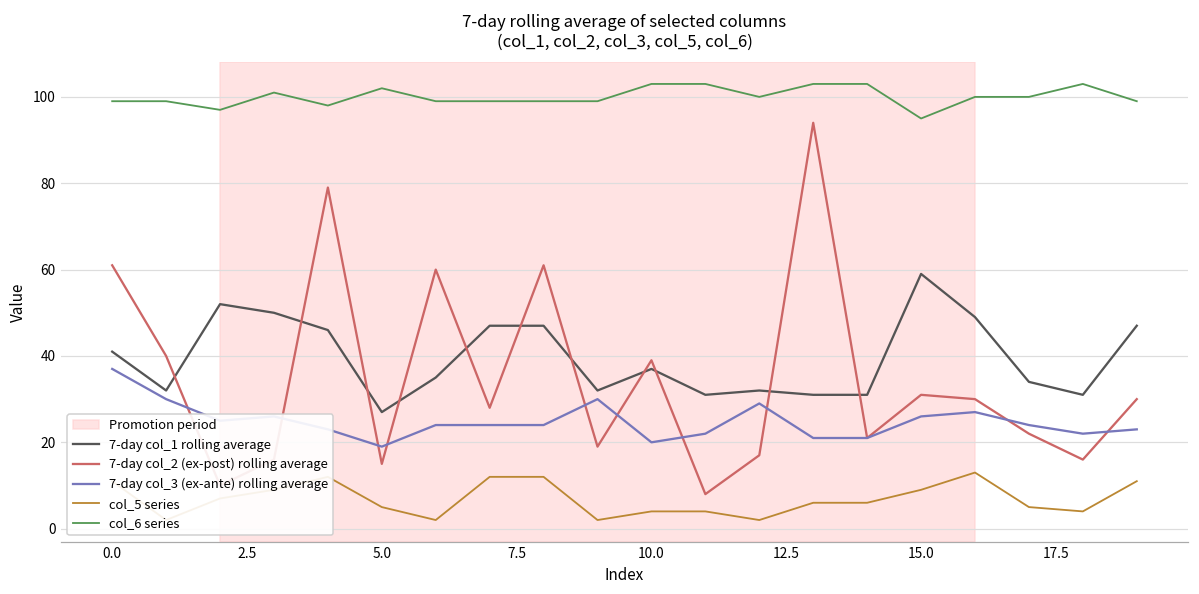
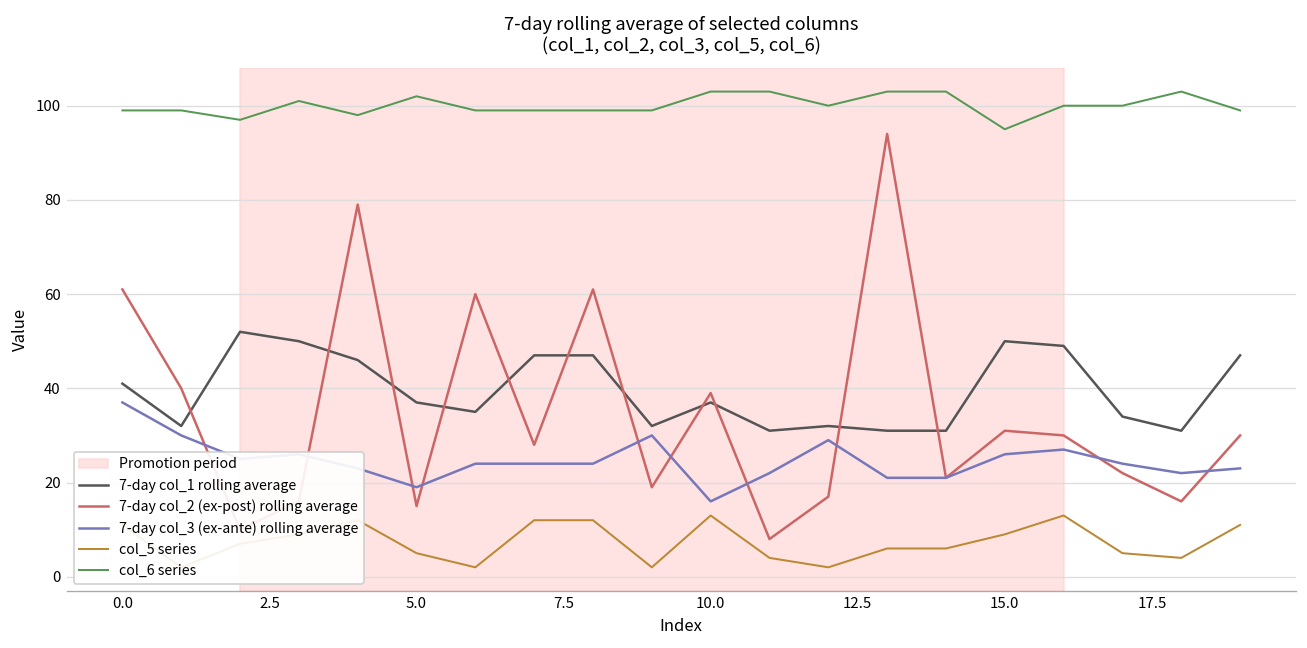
7-day col_1 rolling average, 5.0: 27 -> 37
7-day col_3 (ex-ante) rolling average, 10.0: 20 -> 16
col_5 series, 10.0: 4 -> 13
7-day col_1 rolling average, 15.0: 59 -> 50
